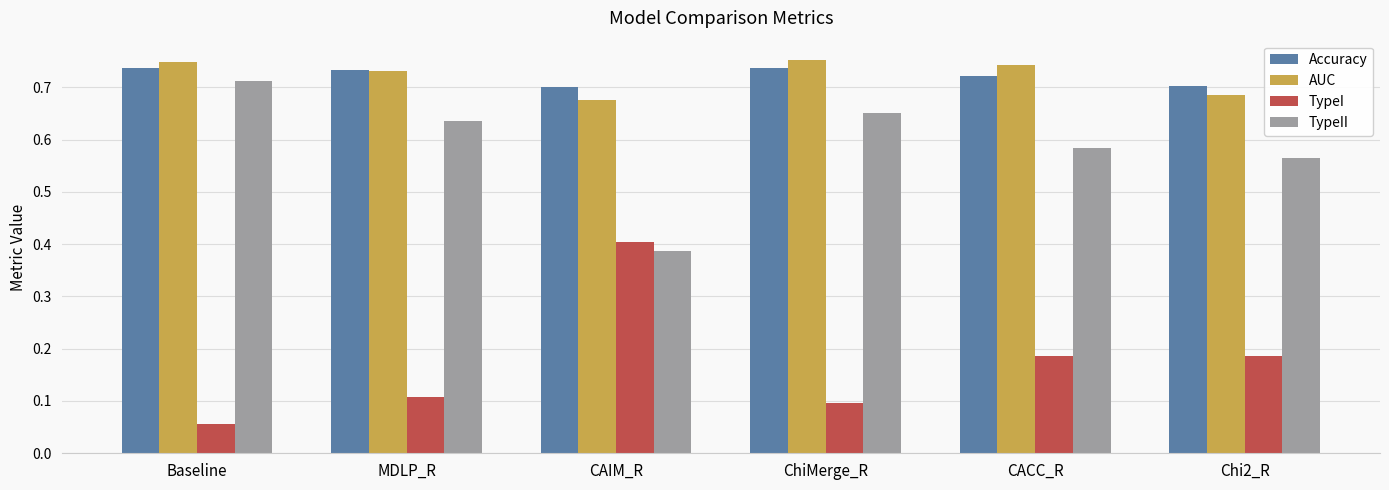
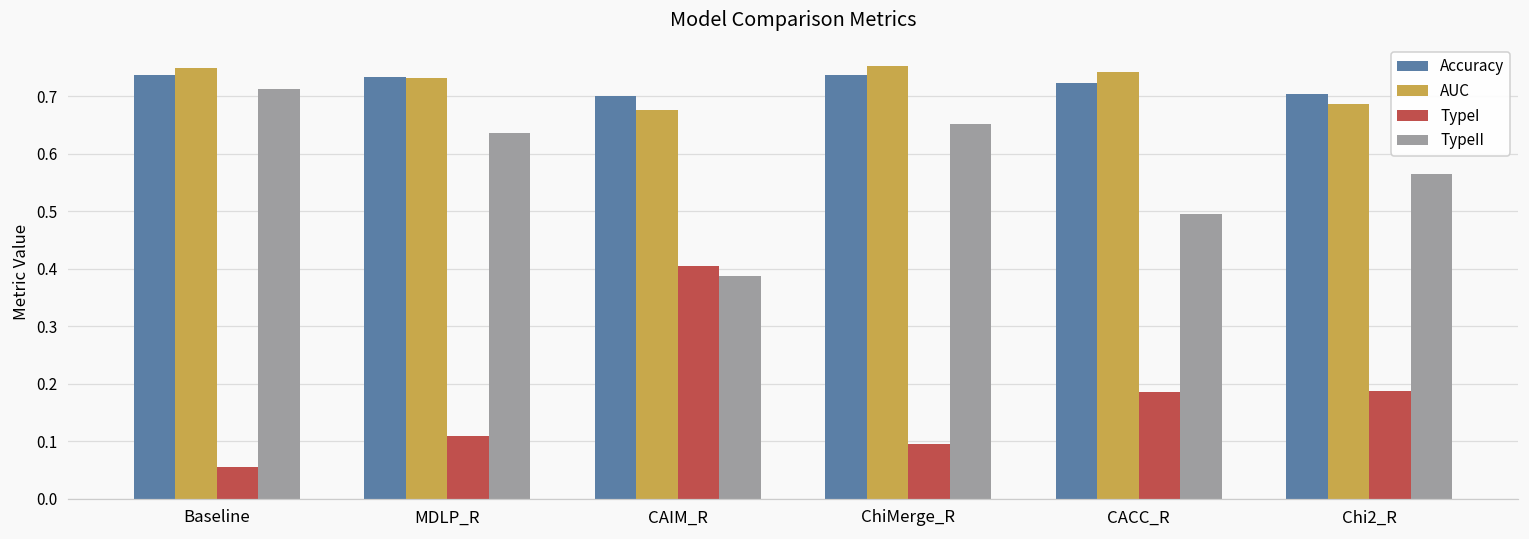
TypeII, CACC_R: 0.58 -> 0.49
